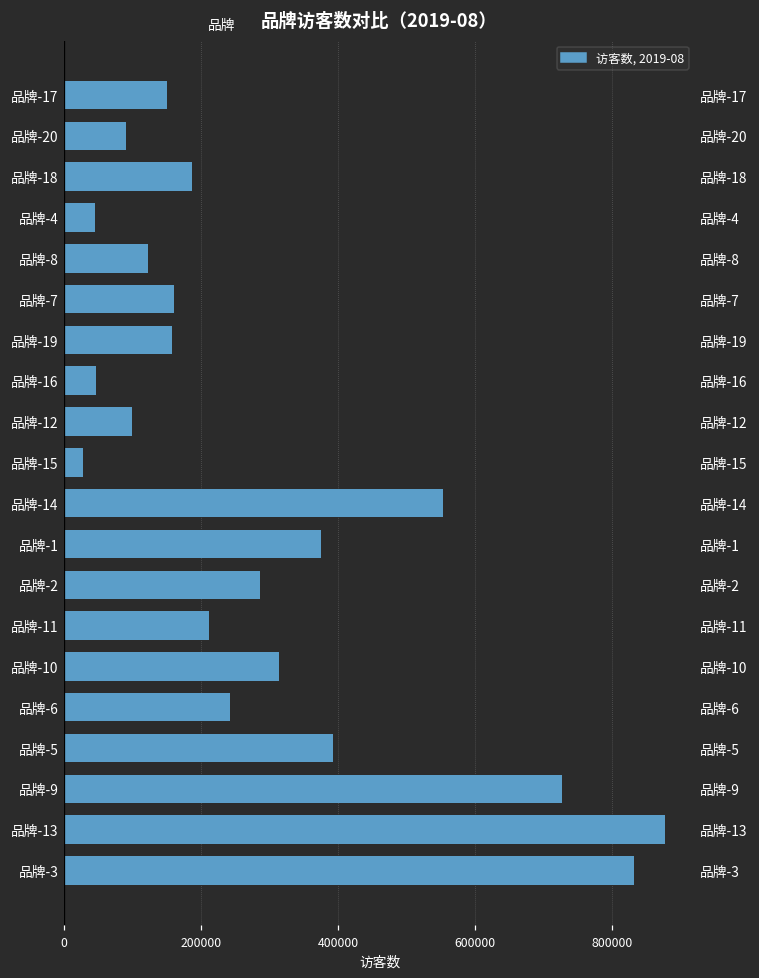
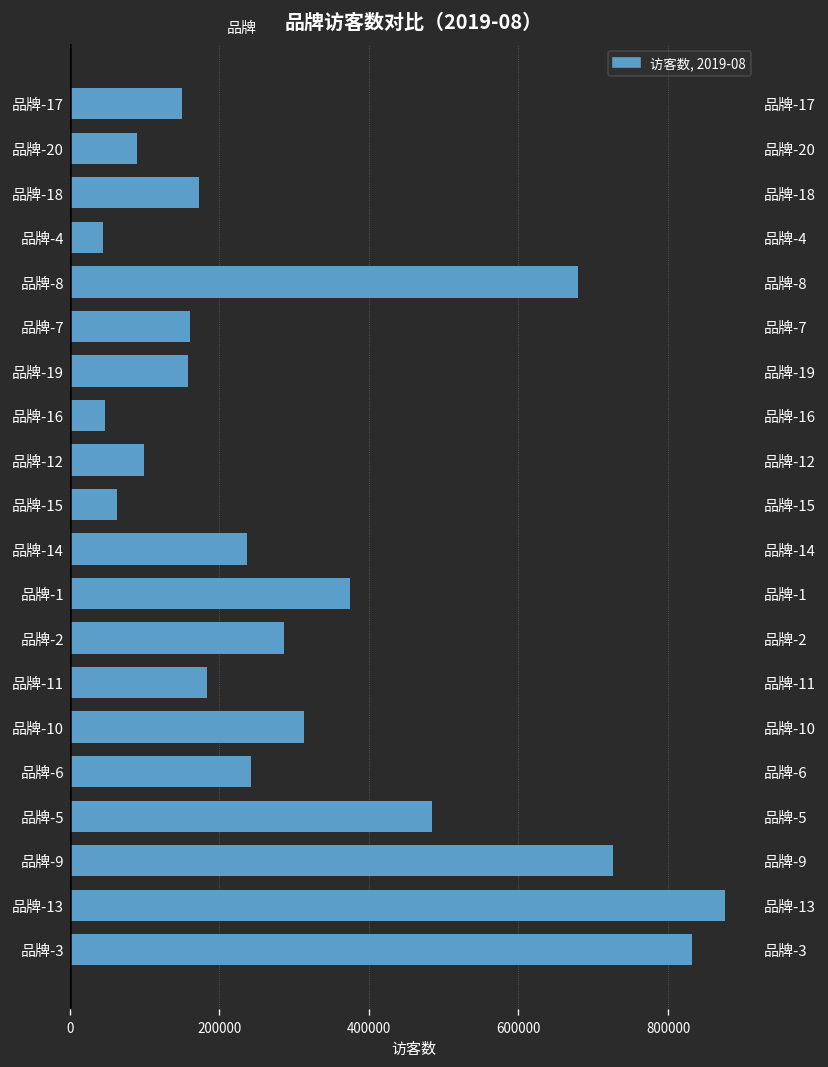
品牌-18: 190000 -> 170000
品牌-8: 120000 -> 680000
品牌-15: 30000 -> 60000
品牌-14: 550000 -> 240000
品牌-11: 210000 -> 180000
品牌-5: 390000 -> 480000
